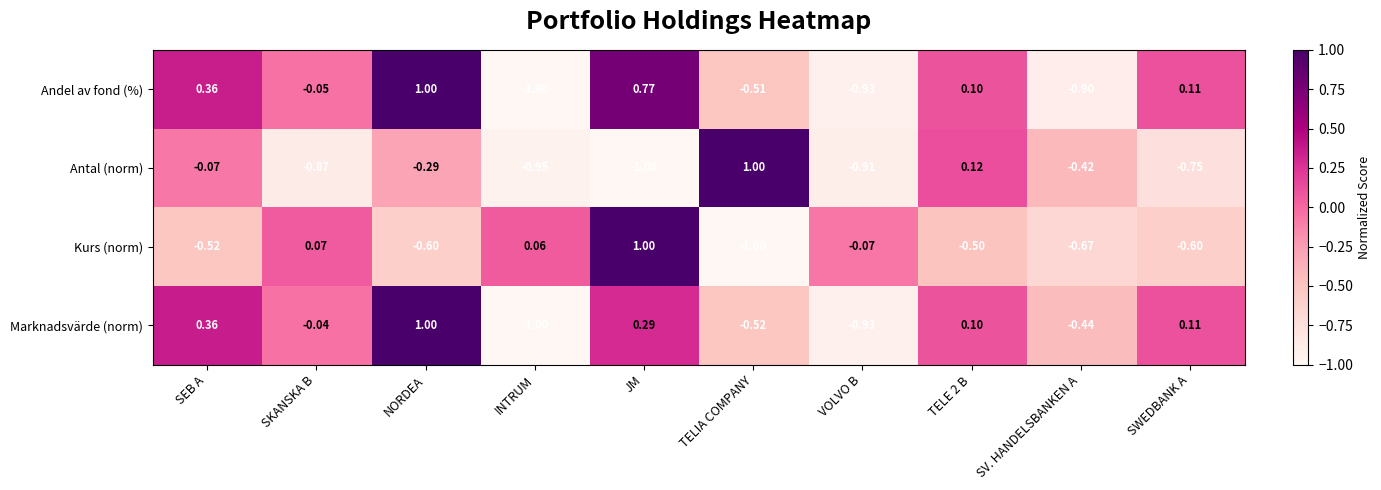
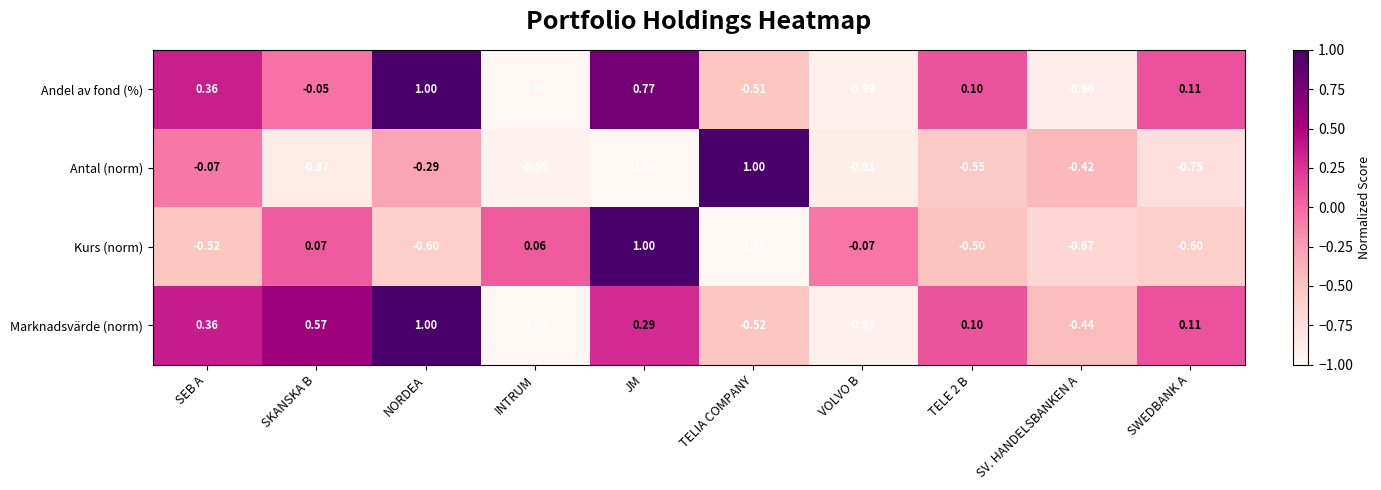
Antal (norm), TELE 2 B: 0.12 -> -0.55
Marknadsvärde (norm), SKANSKA B: -0.04 -> 0.57
